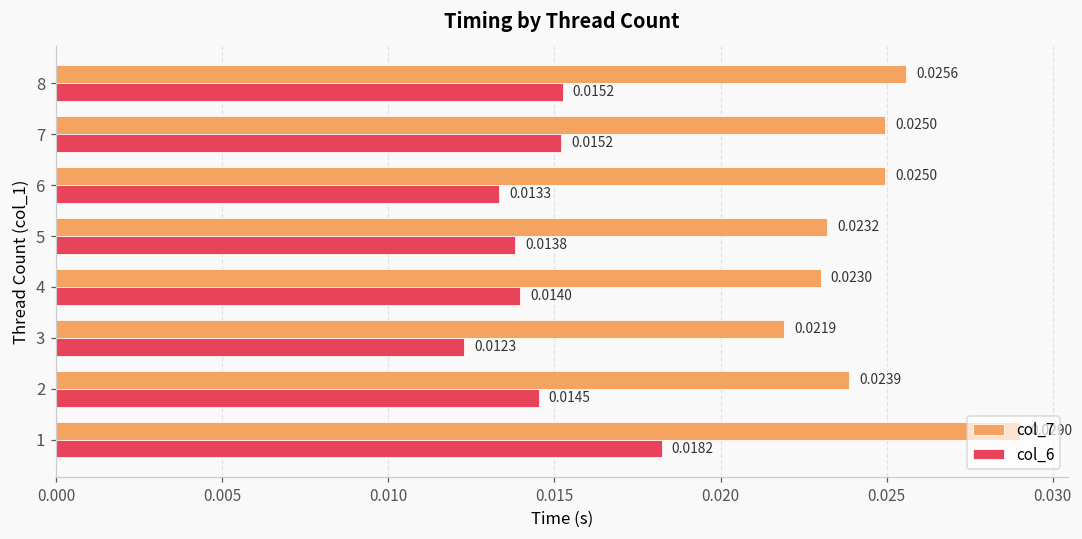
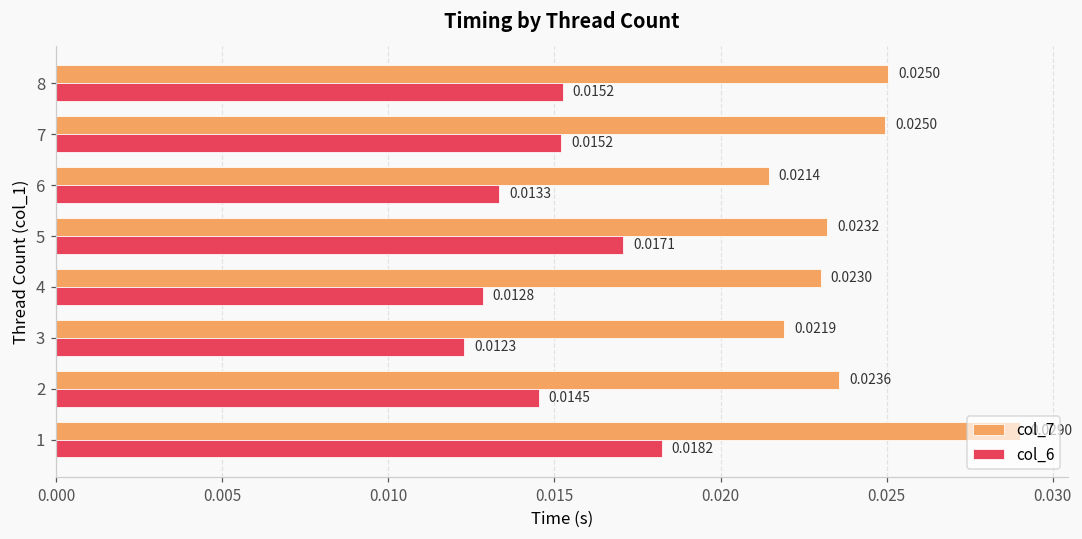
col_7, 8: 0.0256 -> 0.0250
col_7, 6: 0.0250 -> 0.0214
col_6, 5: 0.0138 -> 0.0171
col_6, 4: 0.0140 -> 0.0128
col_7, 2: 0.0239 -> 0.0236
